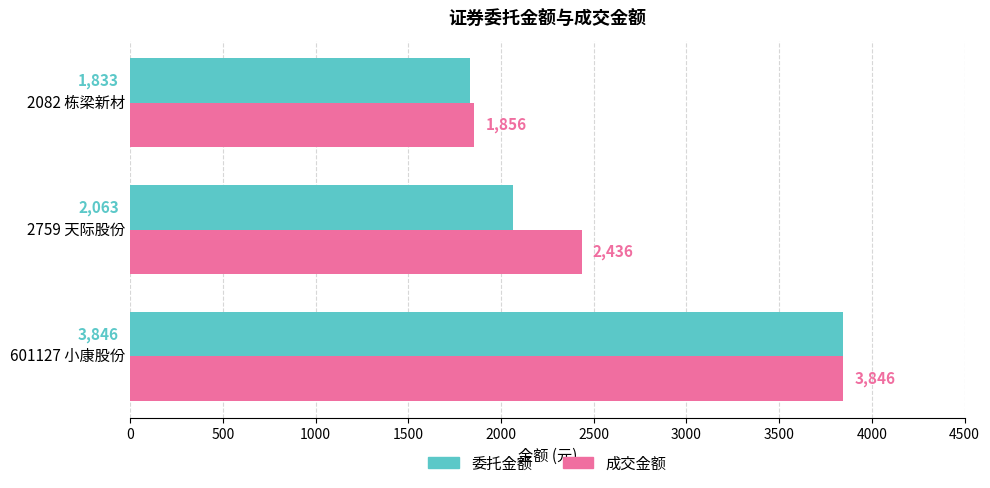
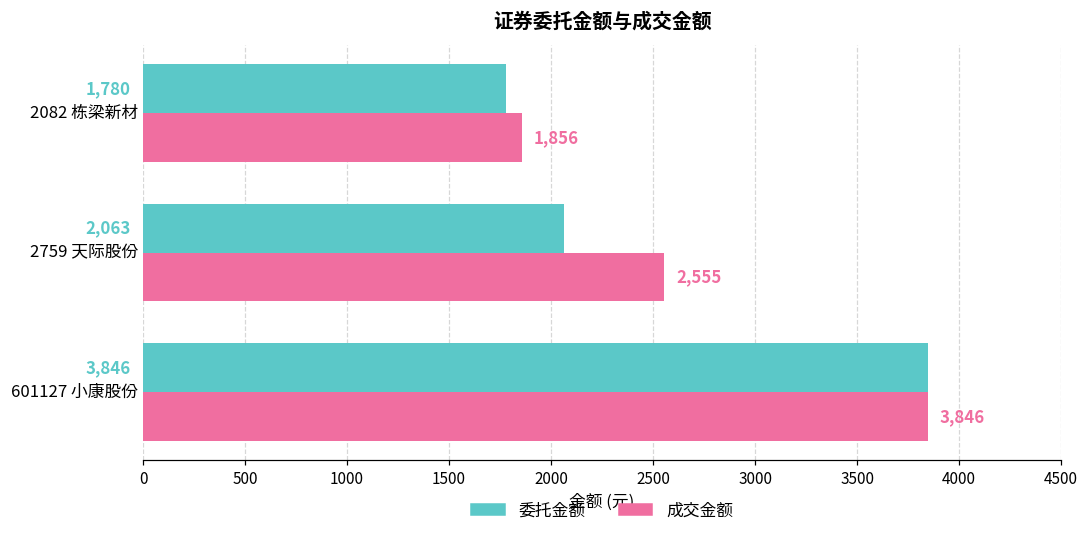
委托金额, 2082 栋梁新材: 1,833 -> 1,780
成交金额, 2759 天际股份: 2,436 -> 2,555
